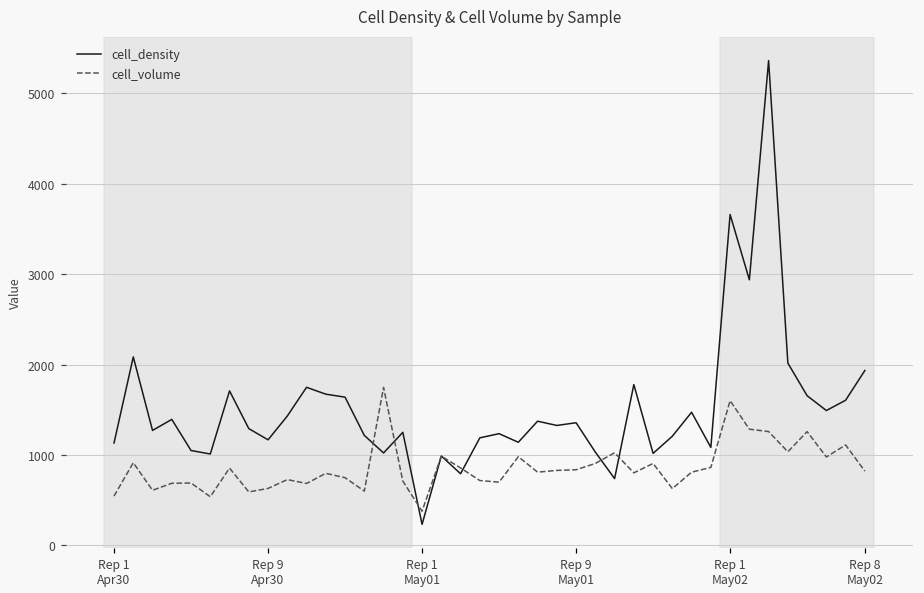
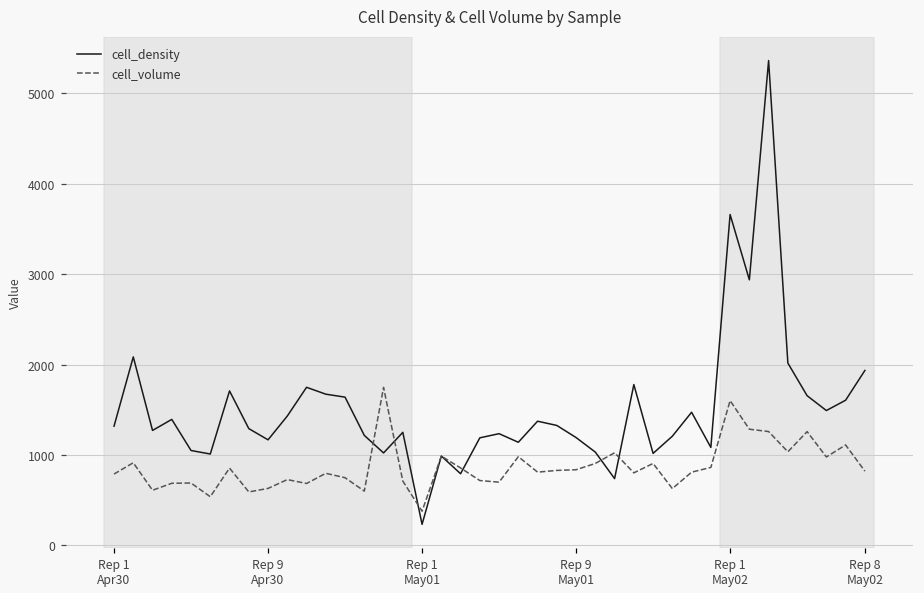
cell_density, Rep 1 Apr30: 1100 -> 1300
cell_volume, Rep 1 Apr30: 500 -> 800
cell_density, Rep 9 May01: 1400 -> 1200
